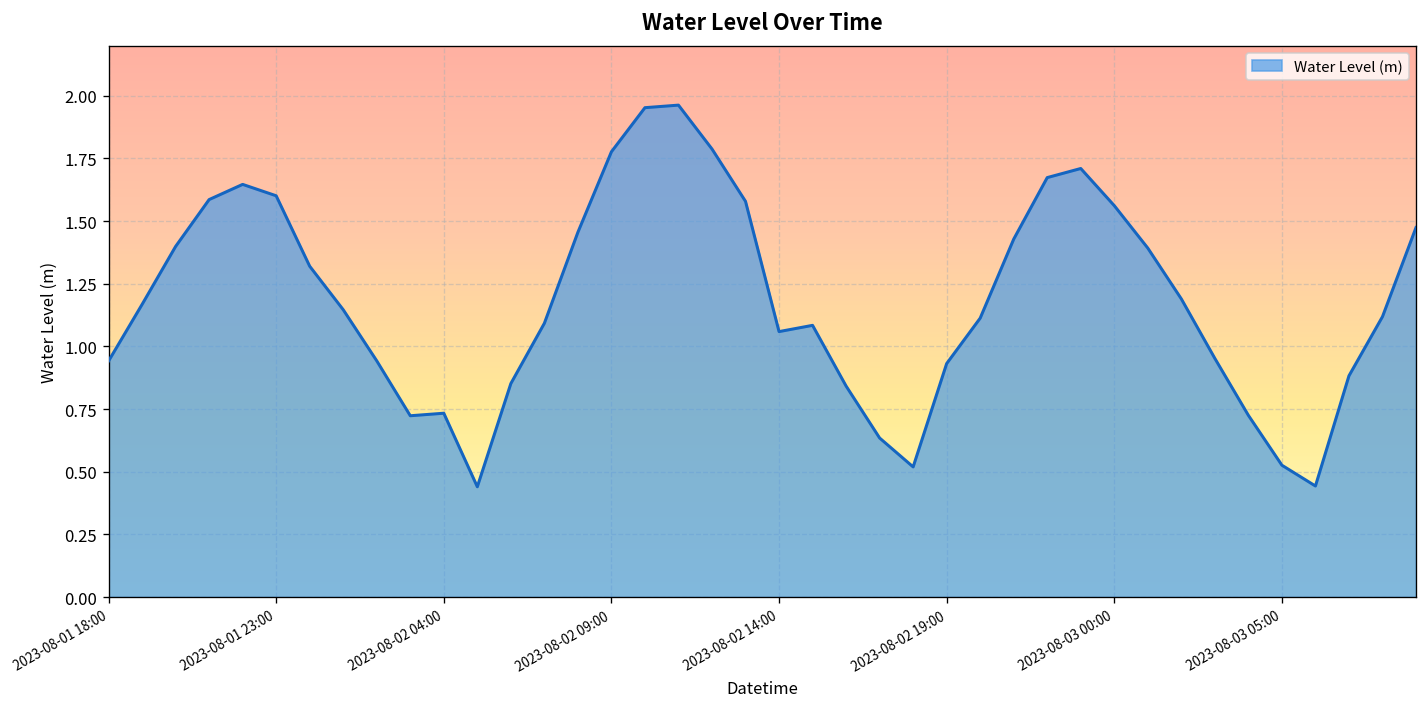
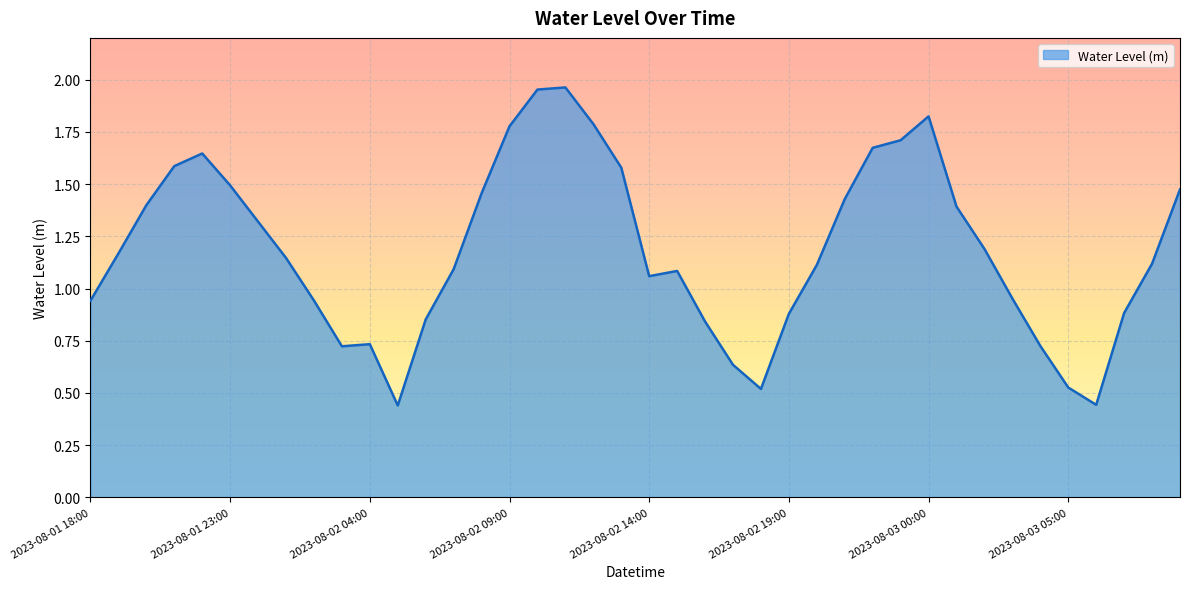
2023-08-01 23:00: 1.60 -> 1.49
2023-08-02 19:00: 0.93 -> 0.88
2023-08-03 00:00: 1.56 -> 1.82
